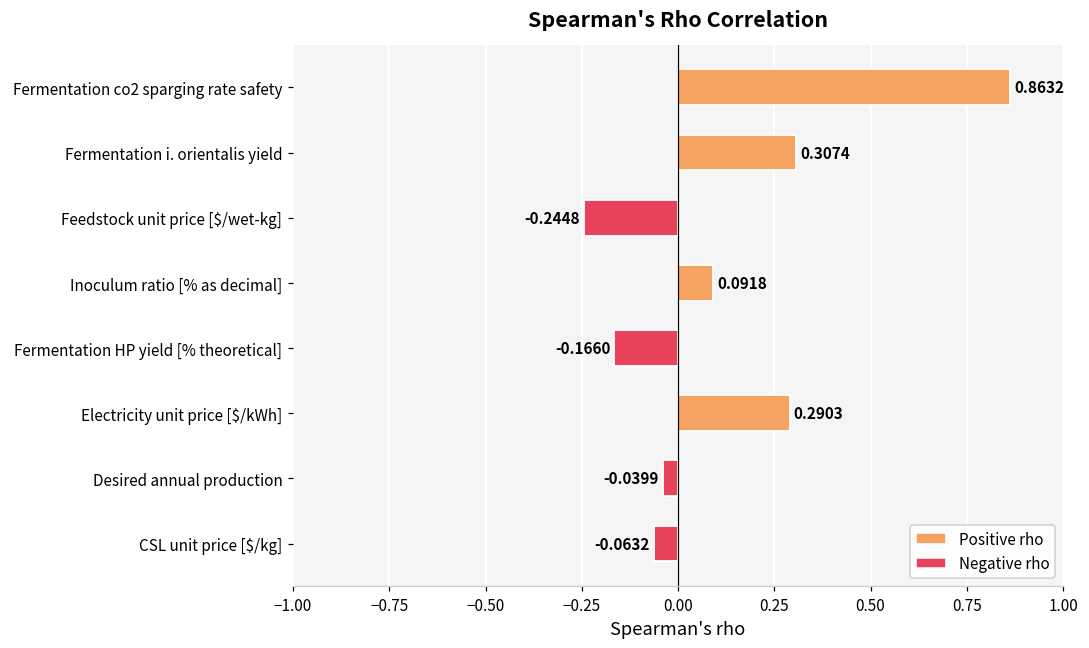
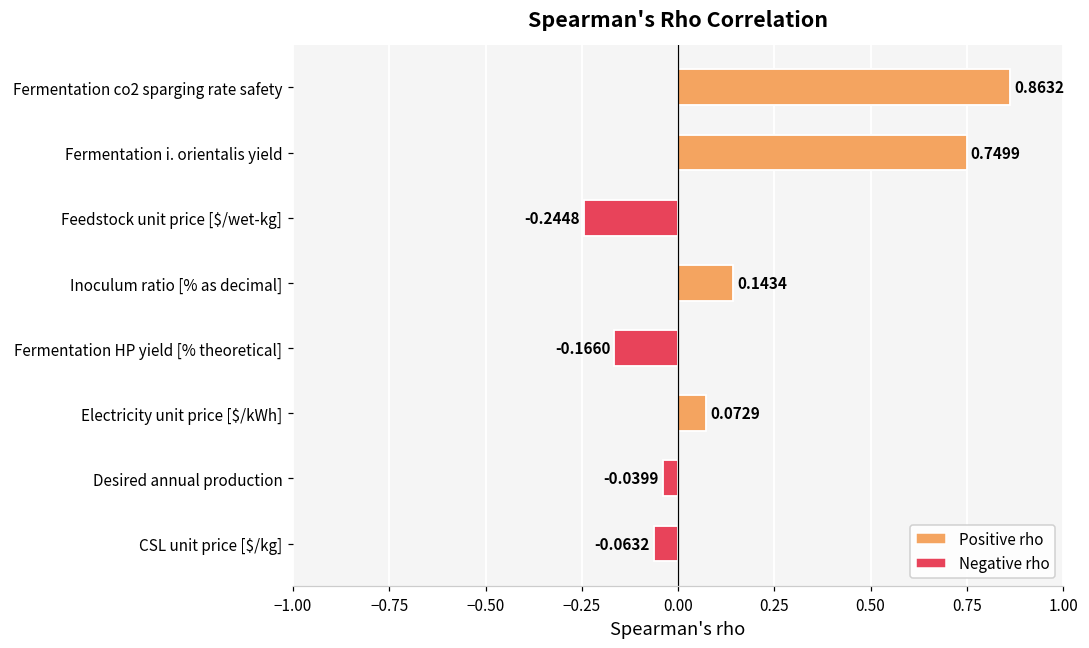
Fermentation i. orientalis yield: 0.3074 -> 0.7499
Inoculum ratio [% as decimal]: 0.0918 -> 0.1434
Electricity unit price [$/kWh]: 0.2903 -> 0.0729
